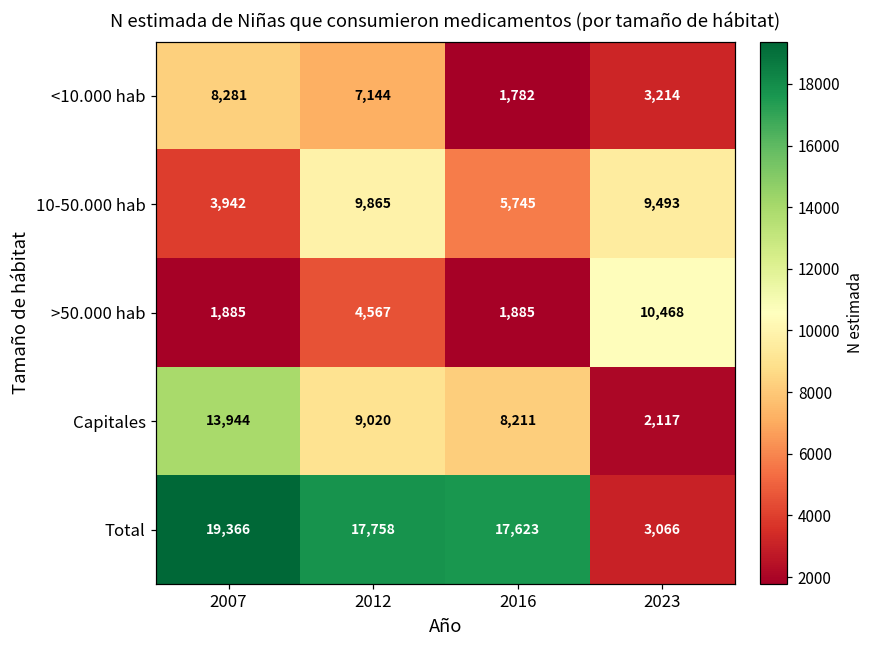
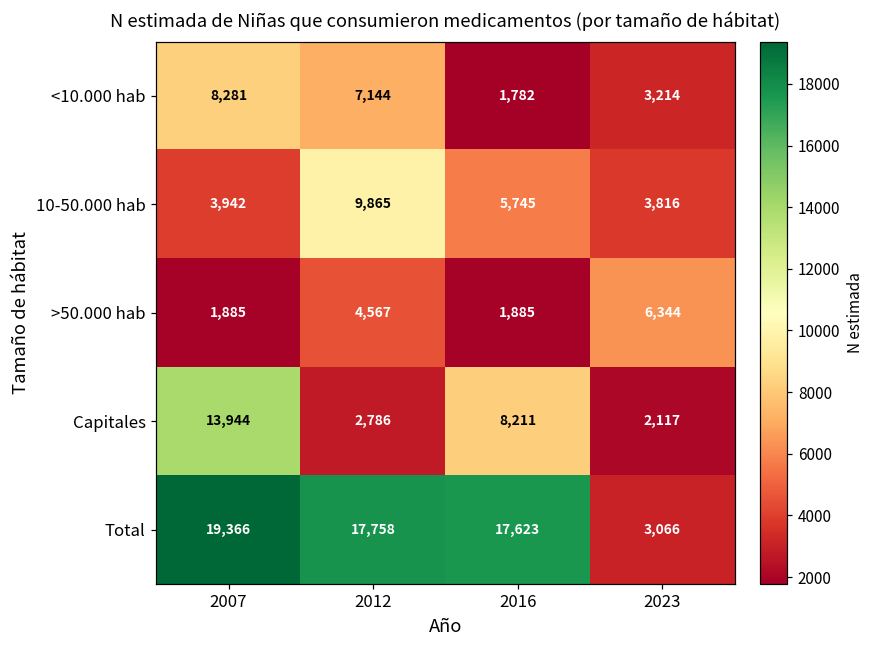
10-50.000 hab, 2023: 9,493 -> 3,816
>50.000 hab, 2023: 10,468 -> 6,344
Capitales, 2012: 9,020 -> 2,786
